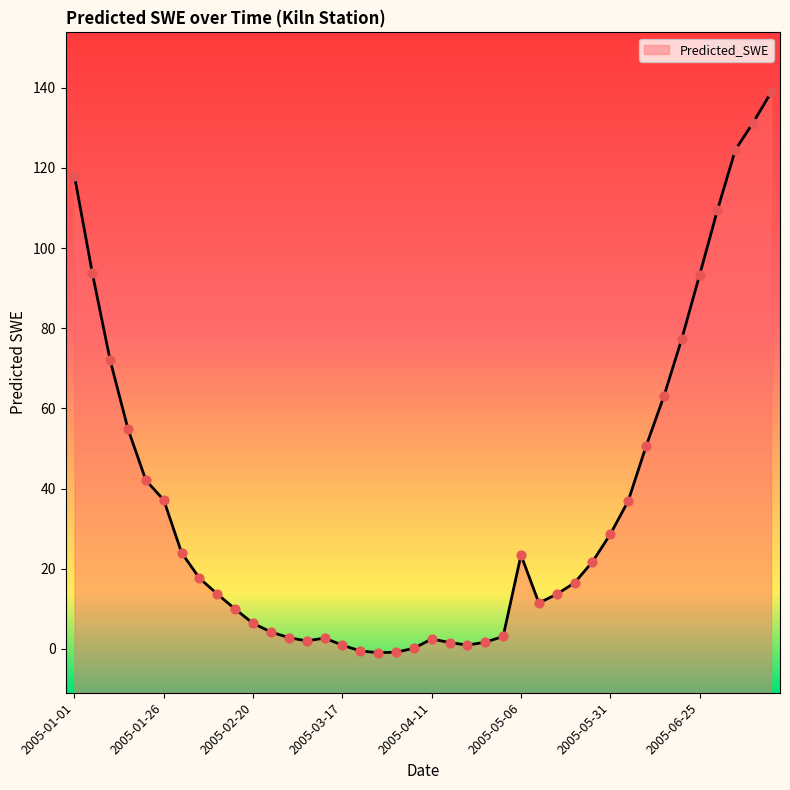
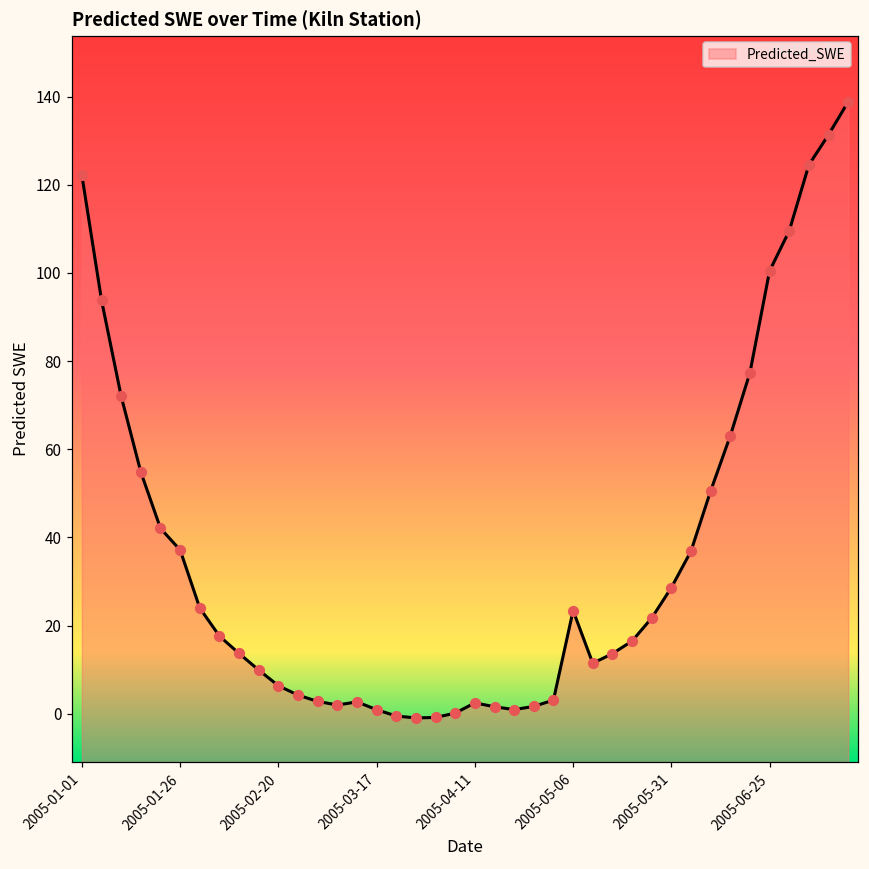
2005-01-01: 118 -> 122
2005-06-25: 93 -> 100
